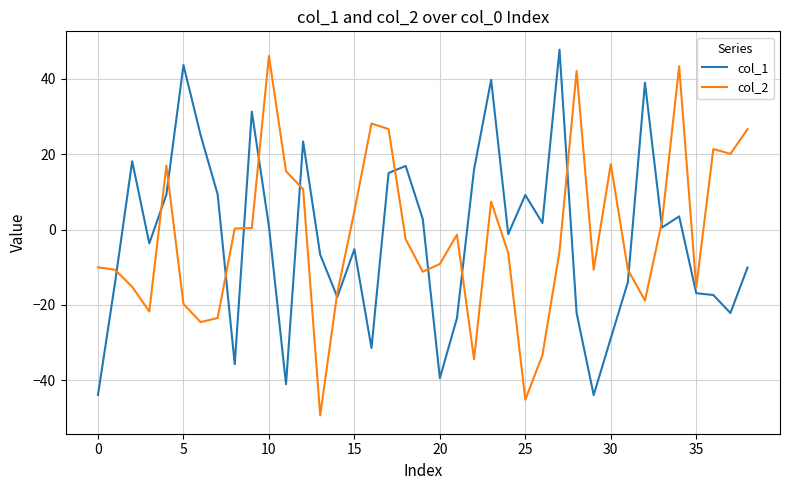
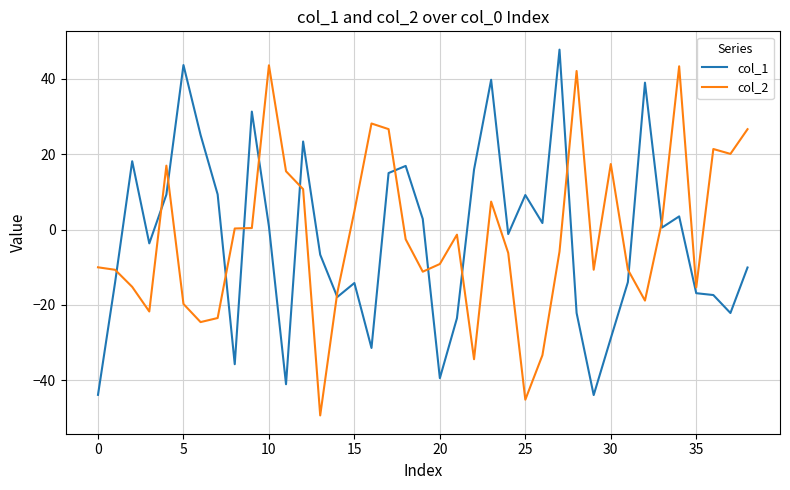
col_2, 10: 46 -> 44
col_1, 15: -5 -> -14
